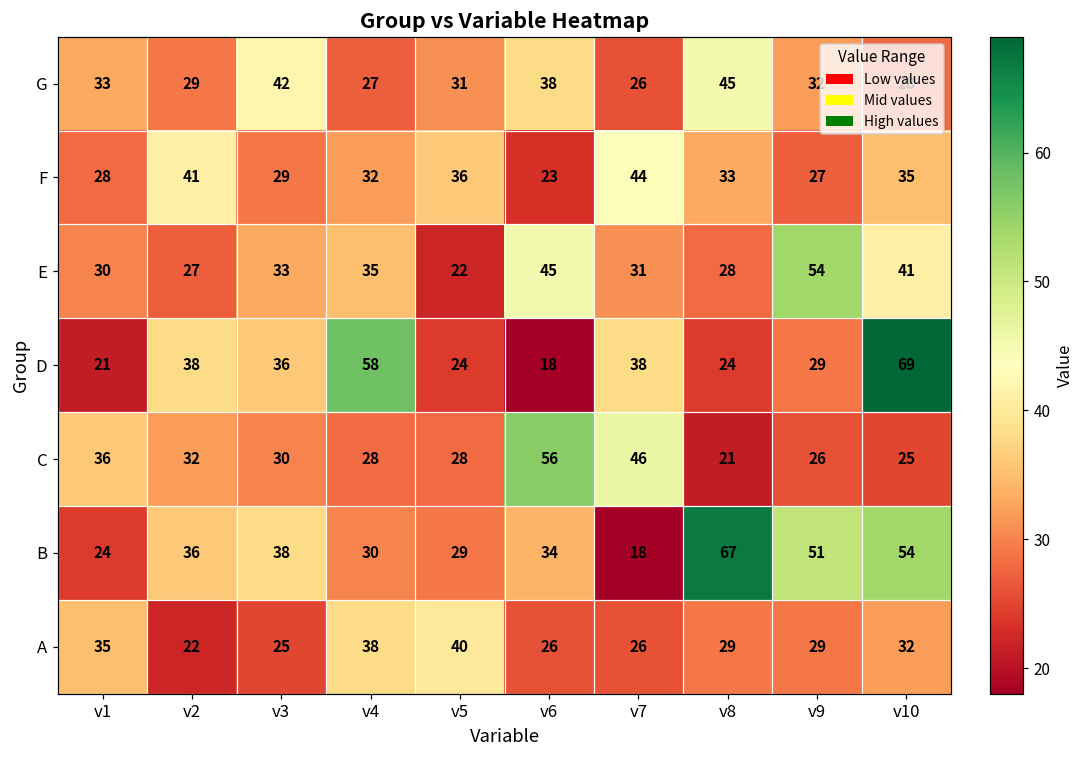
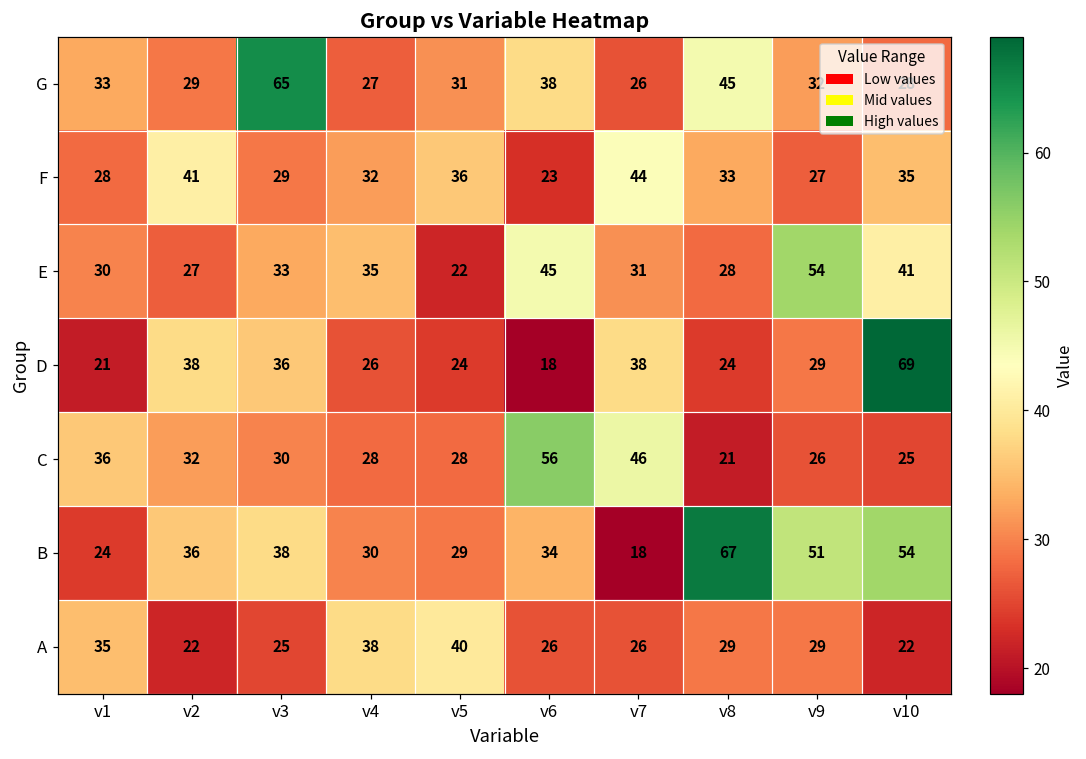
G, v3: 42 -> 65
D, v4: 58 -> 26
A, v10: 32 -> 22
